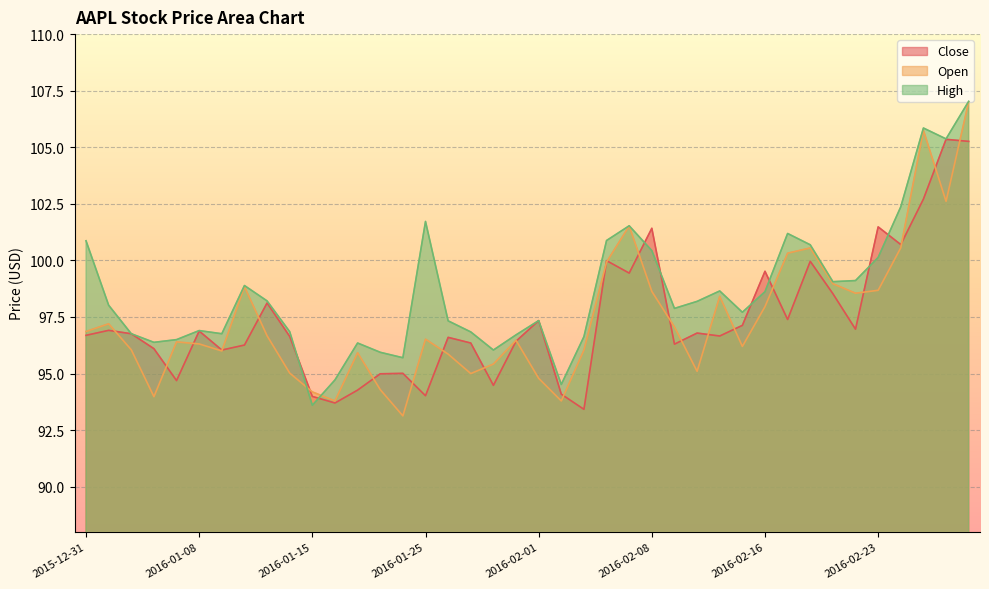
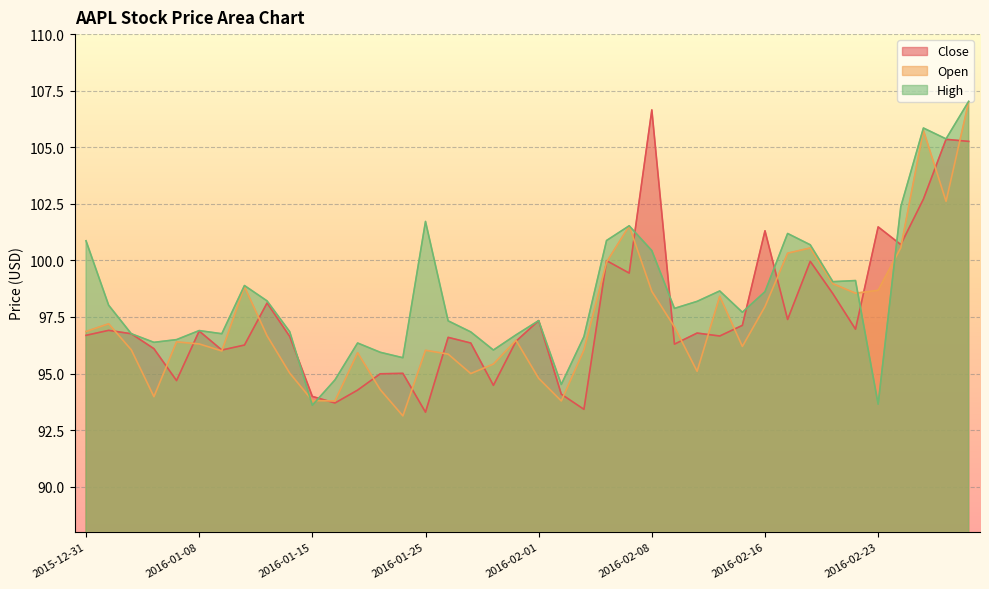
Open, 2016-01-15: 94.2 -> 93.8
Close, 2016-01-25: 94.0 -> 93.3
Open, 2016-01-25: 96.5 -> 96.0
Close, 2016-02-08: 101.4 -> 106.7
Close, 2016-02-16: 99.5 -> 101.3
High, 2016-02-23: 100.1 -> 93.7
